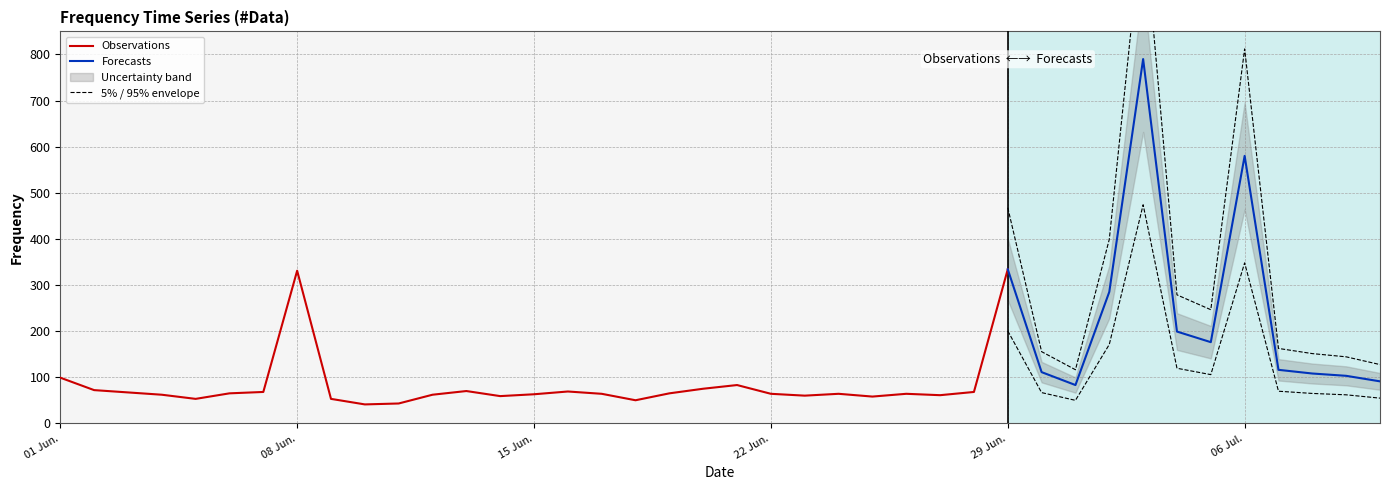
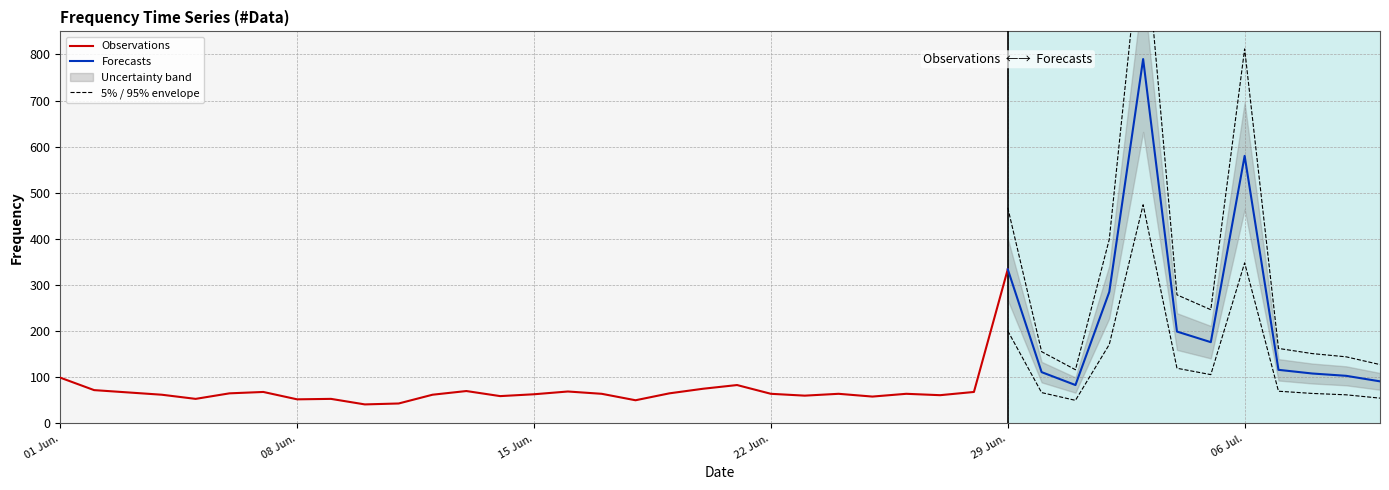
Observations, 08 Jun.: 330 -> 50
